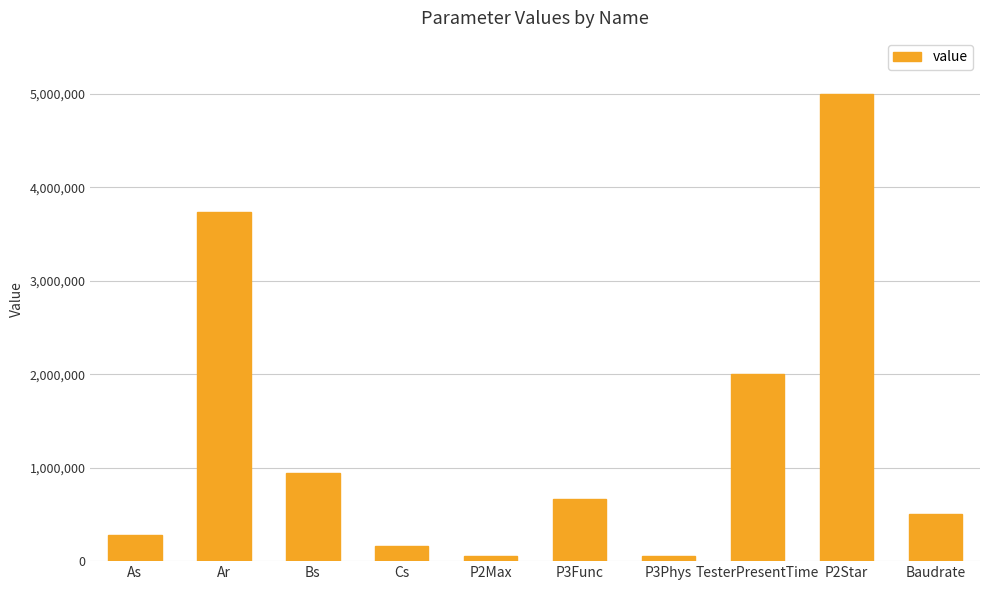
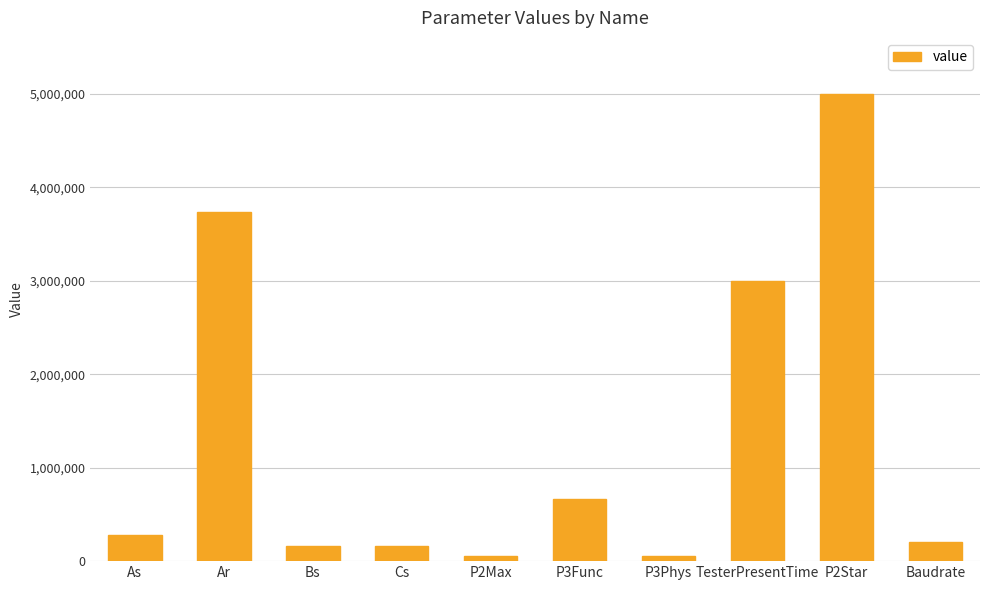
Bs: 900,000 -> 200,000
TesterPresentTime: 2,000,000 -> 3,000,000
Baudrate: 500,000 -> 200,000
